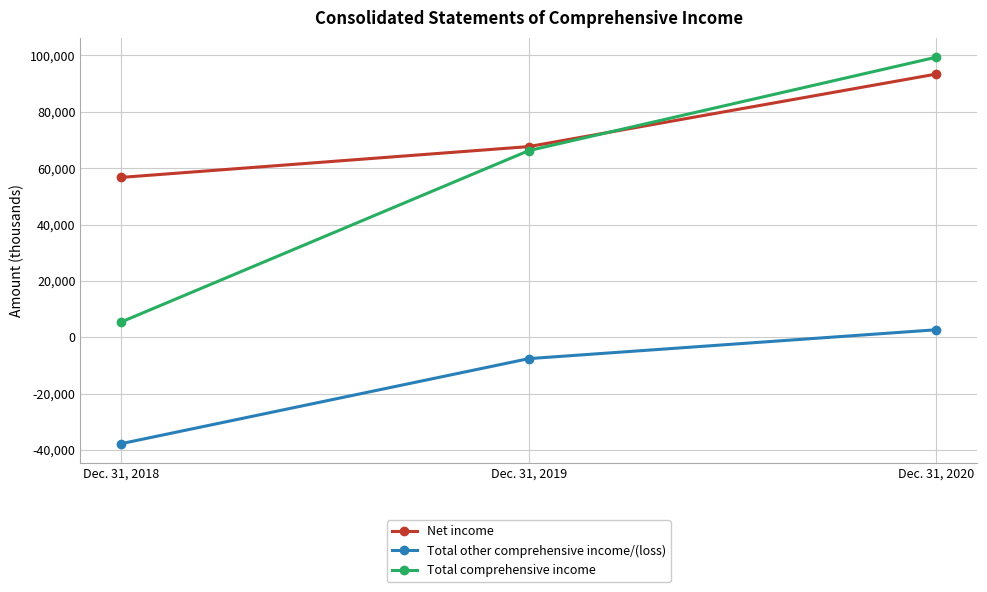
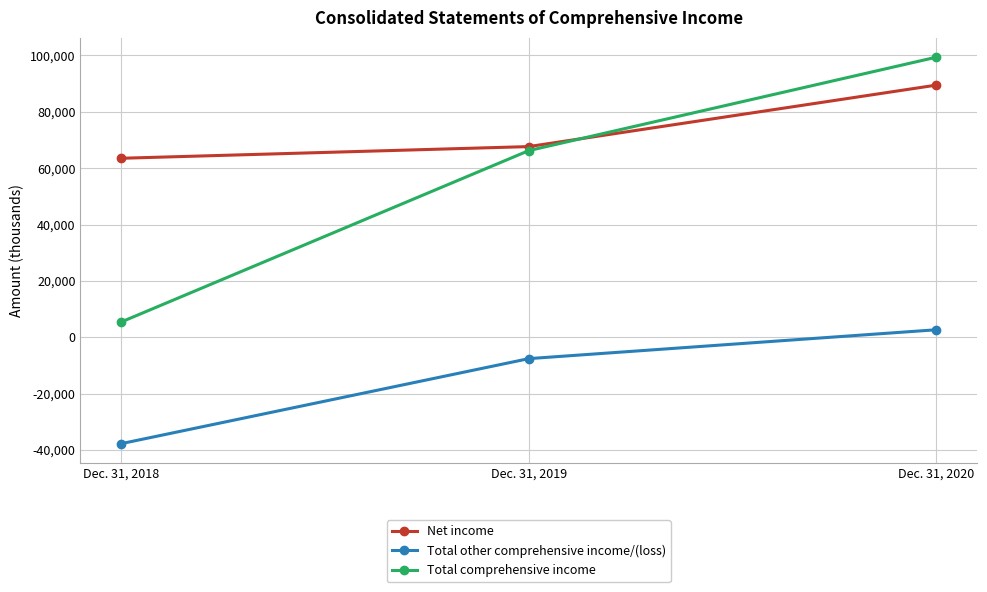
Net income, Dec. 31, 2018: 57,000 -> 64,000
Net income, Dec. 31, 2020: 93,000 -> 89,000
